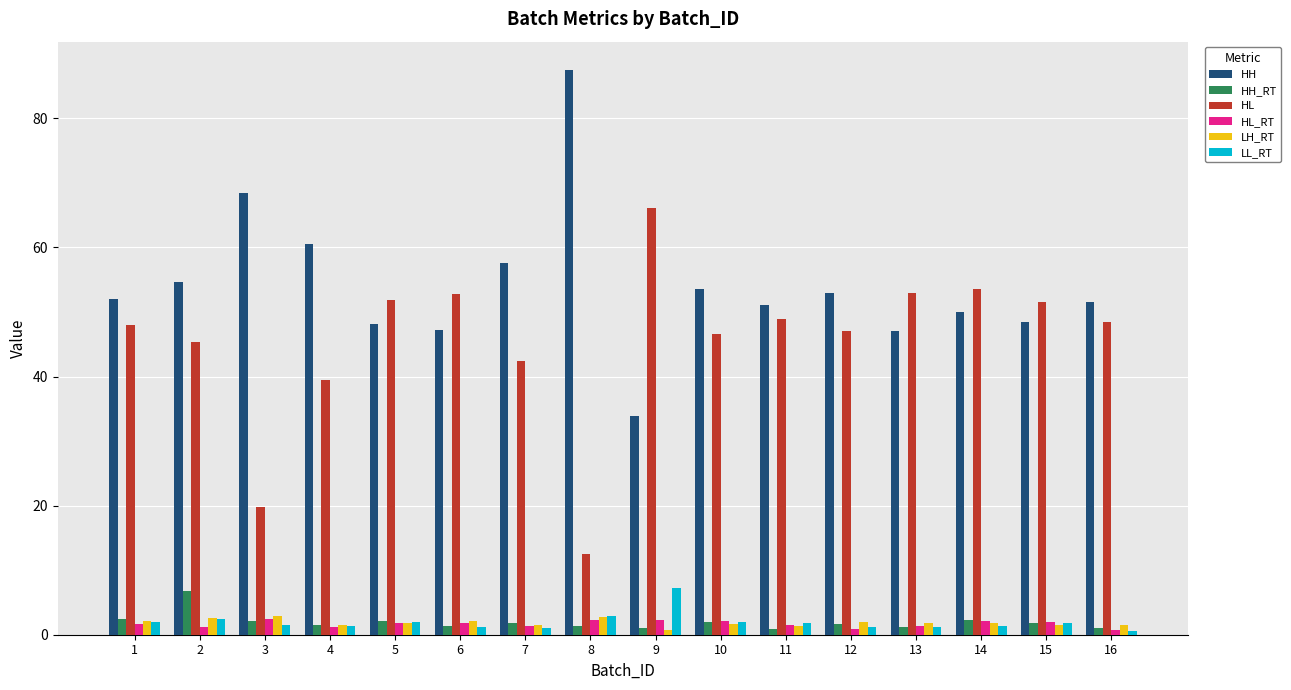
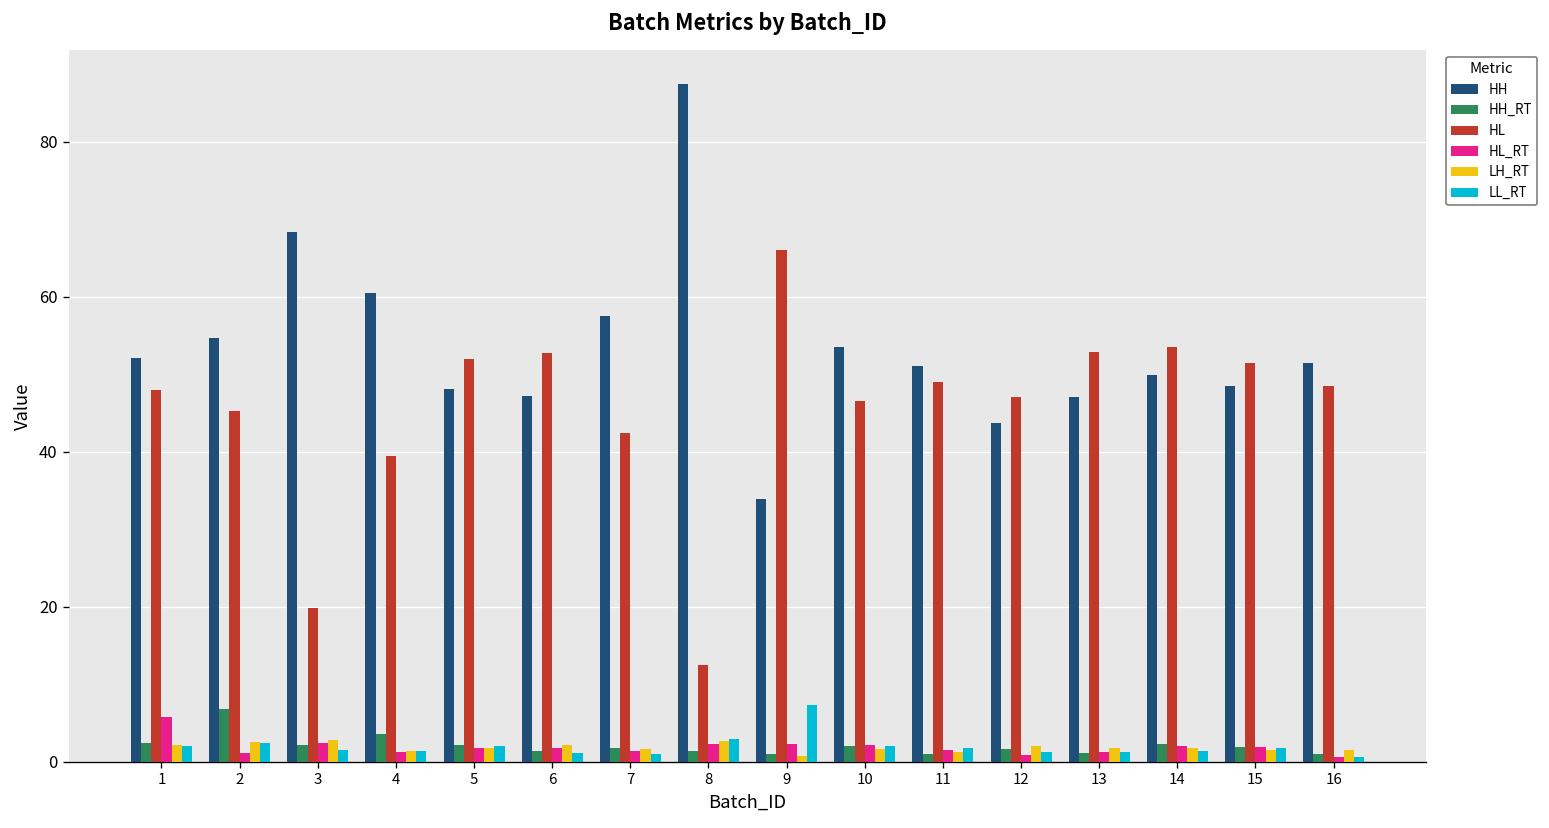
HL_RT, 1: 2 -> 6
HH_RT, 4: 1 -> 4
HH, 12: 53 -> 44
